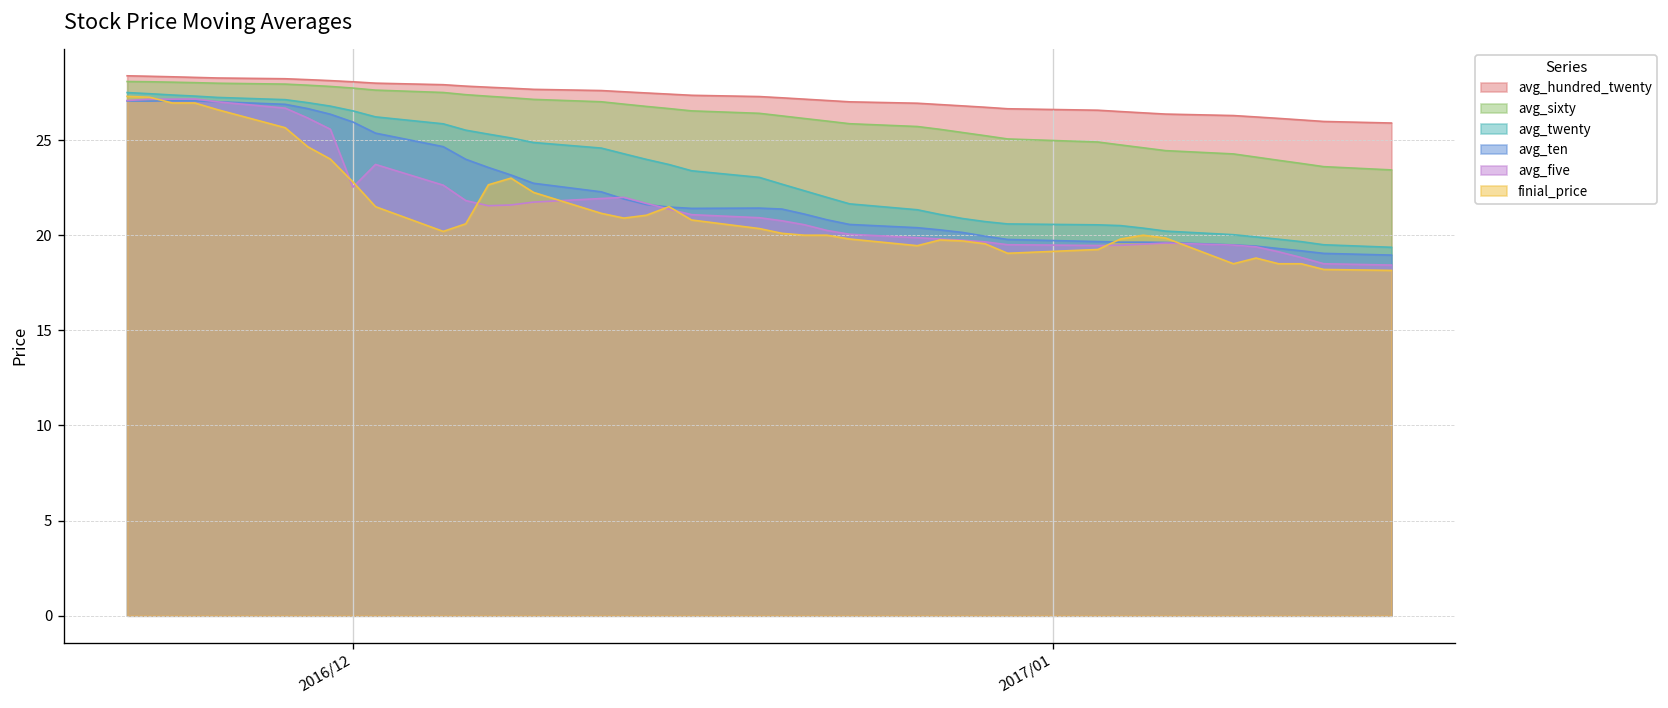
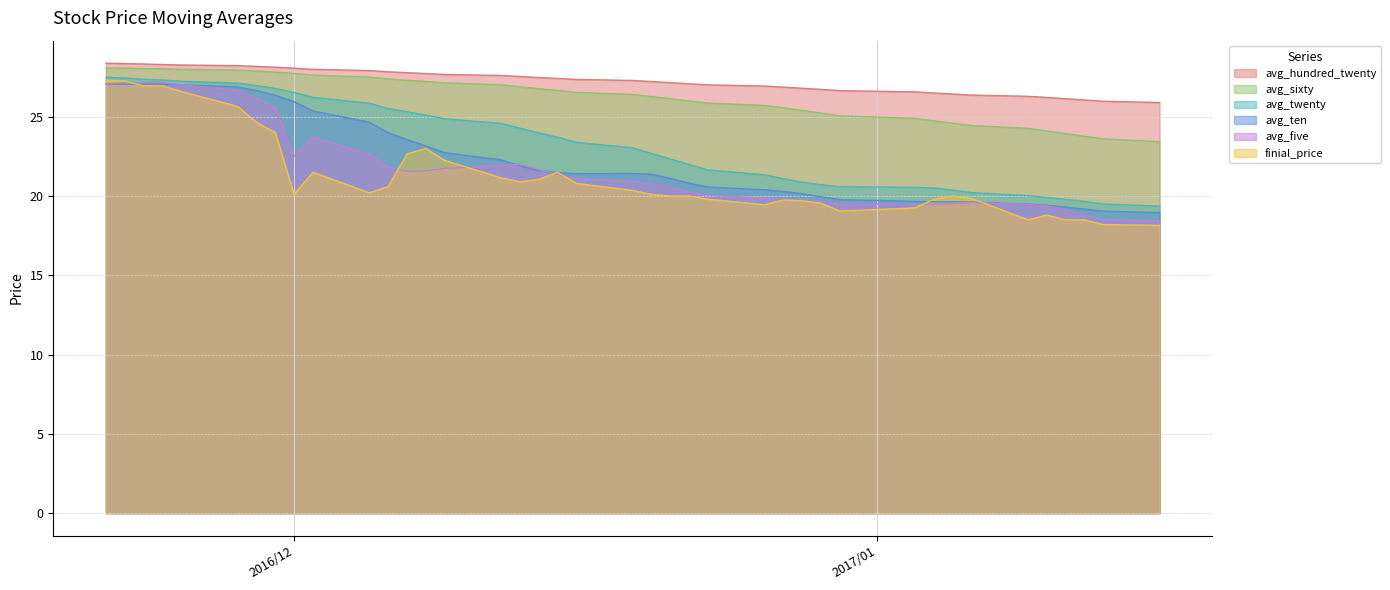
finial_price, 2016/12: 22.8 -> 20.1
